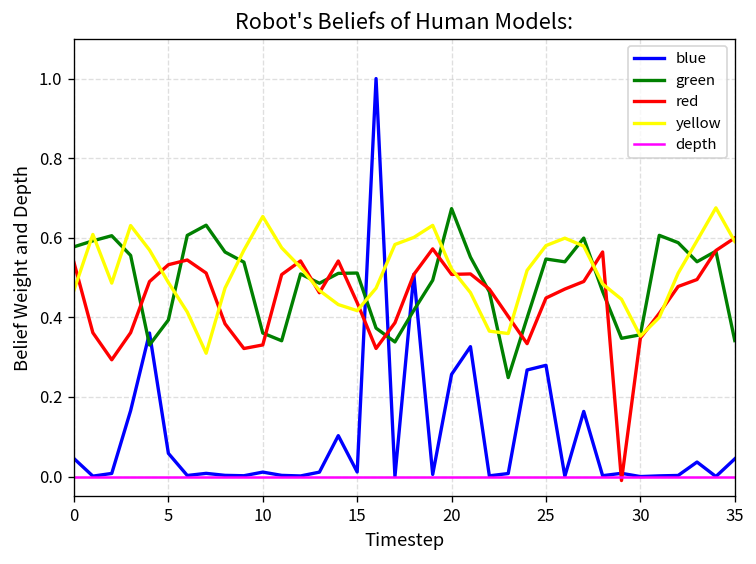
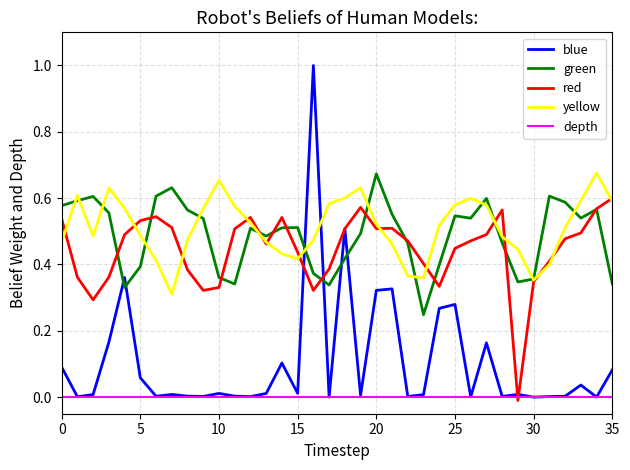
blue, 0: 0.05 -> 0.09
blue, 20: 0.26 -> 0.32
blue, 35: 0.04 -> 0.08
